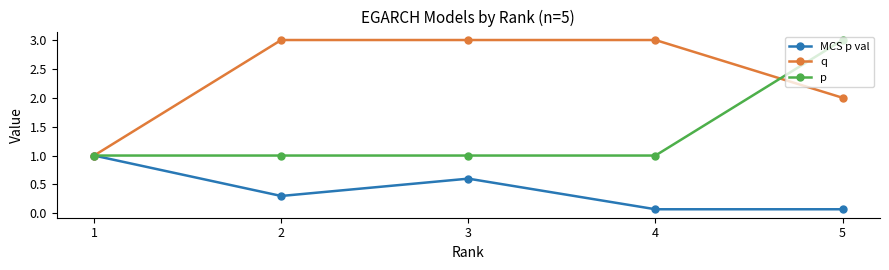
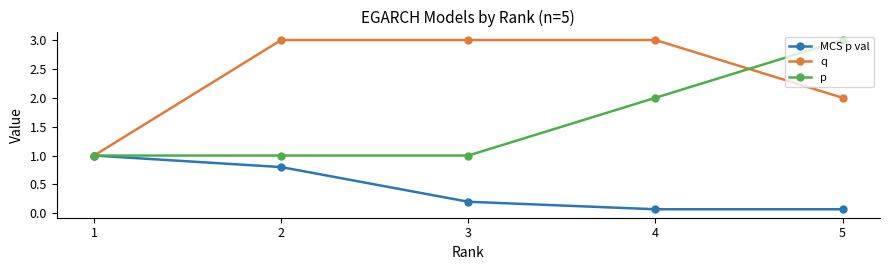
MCS p val, 2: 0.3 -> 0.8
MCS p val, 3: 0.6 -> 0.2
p, 4: 1 -> 2
